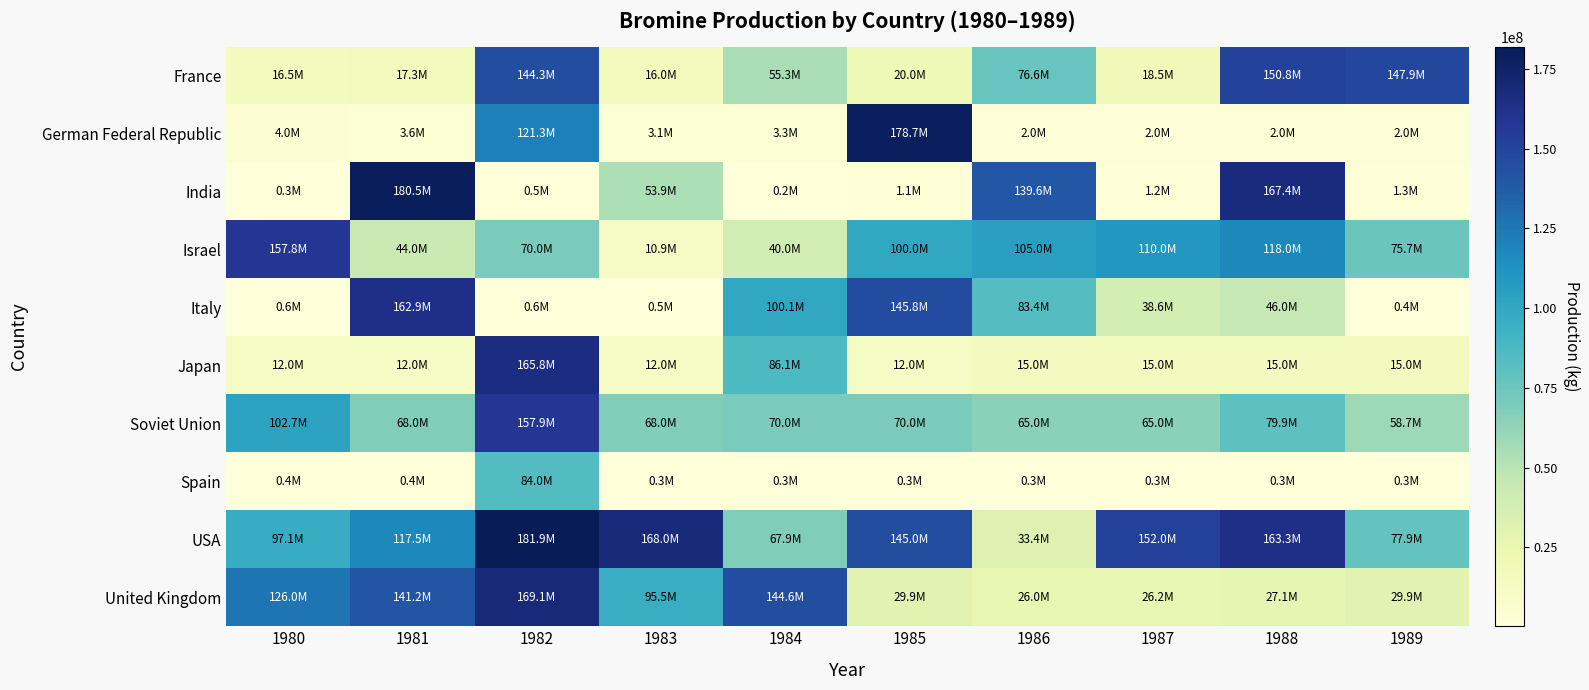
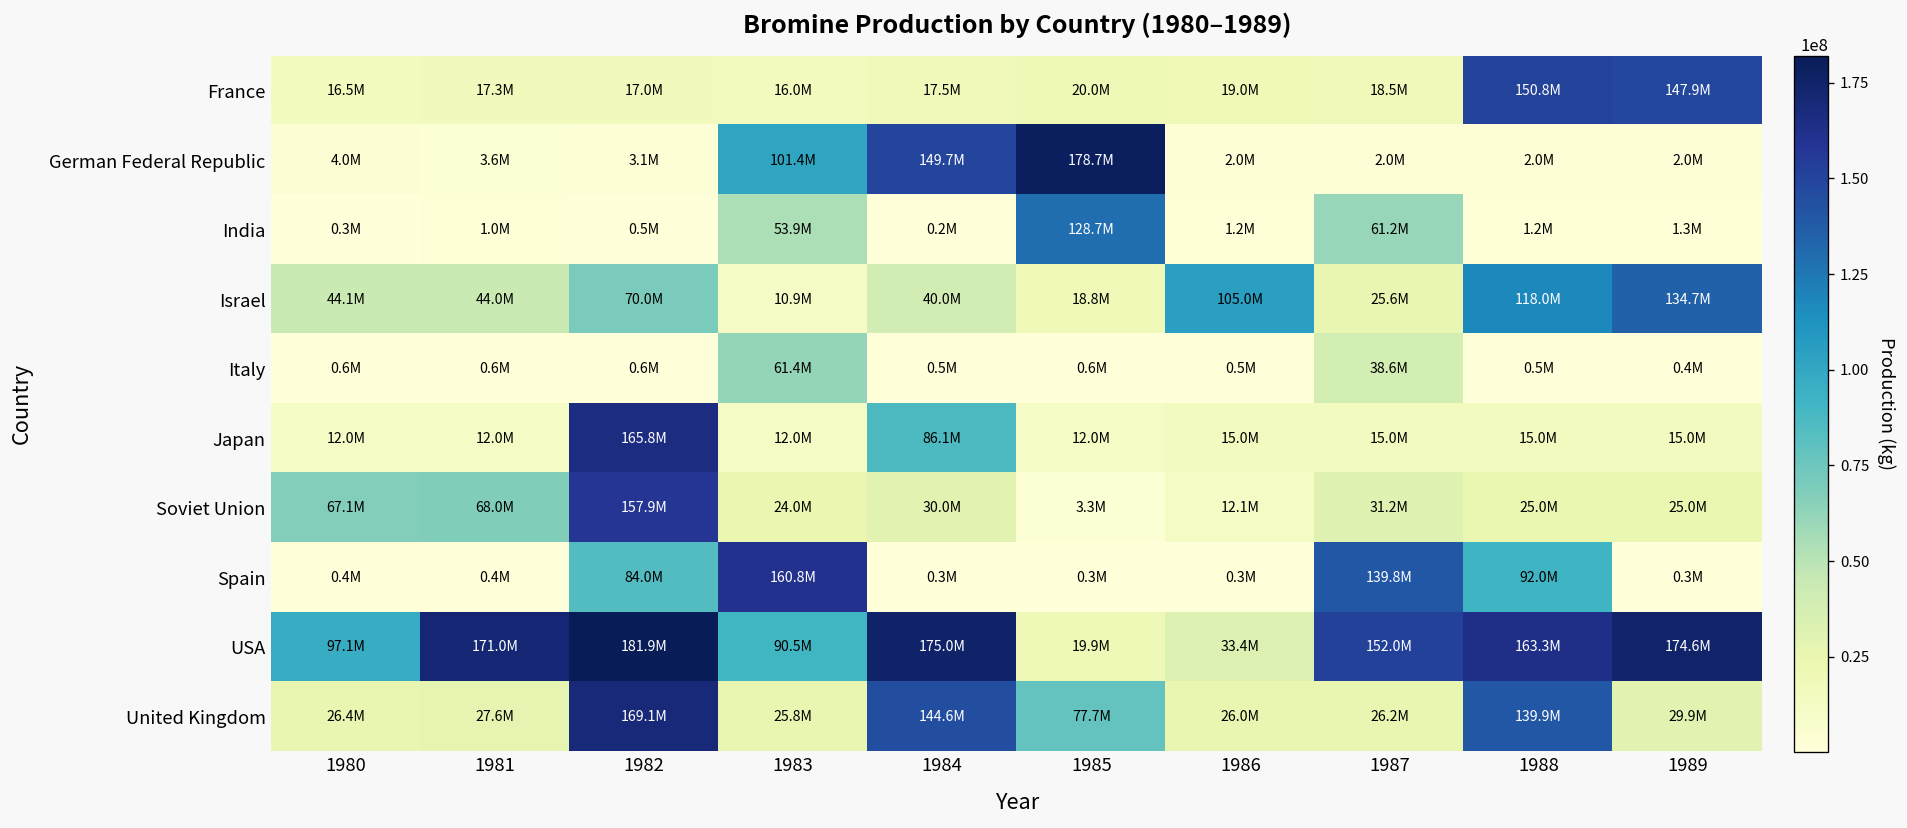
France, 1982: 144.3M -> 17.0M
France, 1984: 55.3M -> 17.5M
France, 1986: 76.6M -> 19.0M
German Federal Republic, 1982: 121.3M -> 3.1M
German Federal Republic, 1983: 3.1M -> 101.4M
German Federal Republic, 1984: 3.3M -> 149.7M
India, 1981: 180.5M -> 1.0M
India, 1985: 1.1M -> 128.7M
India, 1986: 139.6M -> 1.2M
India, 1987: 1.2M -> 61.2M
India, 1988: 167.4M -> 1.2M
Israel, 1980: 157.8M -> 44.1M
Israel, 1985: 100.0M -> 18.8M
Israel, 1987: 110.0M -> 25.6M
Israel, 1989: 75.7M -> 134.7M
Italy, 1981: 162.9M -> 0.6M
Italy, 1983: 0.5M -> 61.4M
Italy, 1984: 100.1M -> 0.5M
Italy, 1985: 145.8M -> 0.6M
Italy, 1986: 83.4M -> 0.5M
Italy, 1988: 46.0M -> 0.5M
Soviet Union, 1980: 102.7M -> 67.1M
Soviet Union, 1983: 68.0M -> 24.0M
Soviet Union, 1984: 70.0M -> 30.0M
Soviet Union, 1985: 70.0M -> 3.3M
Soviet Union, 1986: 65.0M -> 12.1M
Soviet Union, 1987: 65.0M -> 31.2M
Soviet Union, 1988: 79.9M -> 25.0M
Soviet Union, 1989: 58.7M -> 25.0M
Spain, 1983: 0.3M -> 160.8M
Spain, 1987: 0.3M -> 139.8M
Spain, 1988: 0.3M -> 92.0M
USA, 1981: 117.5M -> 171.0M
USA, 1983: 168.0M -> 90.5M
USA, 1984: 67.9M -> 175.0M
USA, 1985: 145.0M -> 19.9M
USA, 1989: 77.9M -> 174.6M
United Kingdom, 1980: 126.0M -> 26.4M
United Kingdom, 1981: 141.2M -> 27.6M
United Kingdom, 1983: 95.5M -> 25.8M
United Kingdom, 1985: 29.9M -> 77.7M
United Kingdom, 1988: 27.1M -> 139.9M
